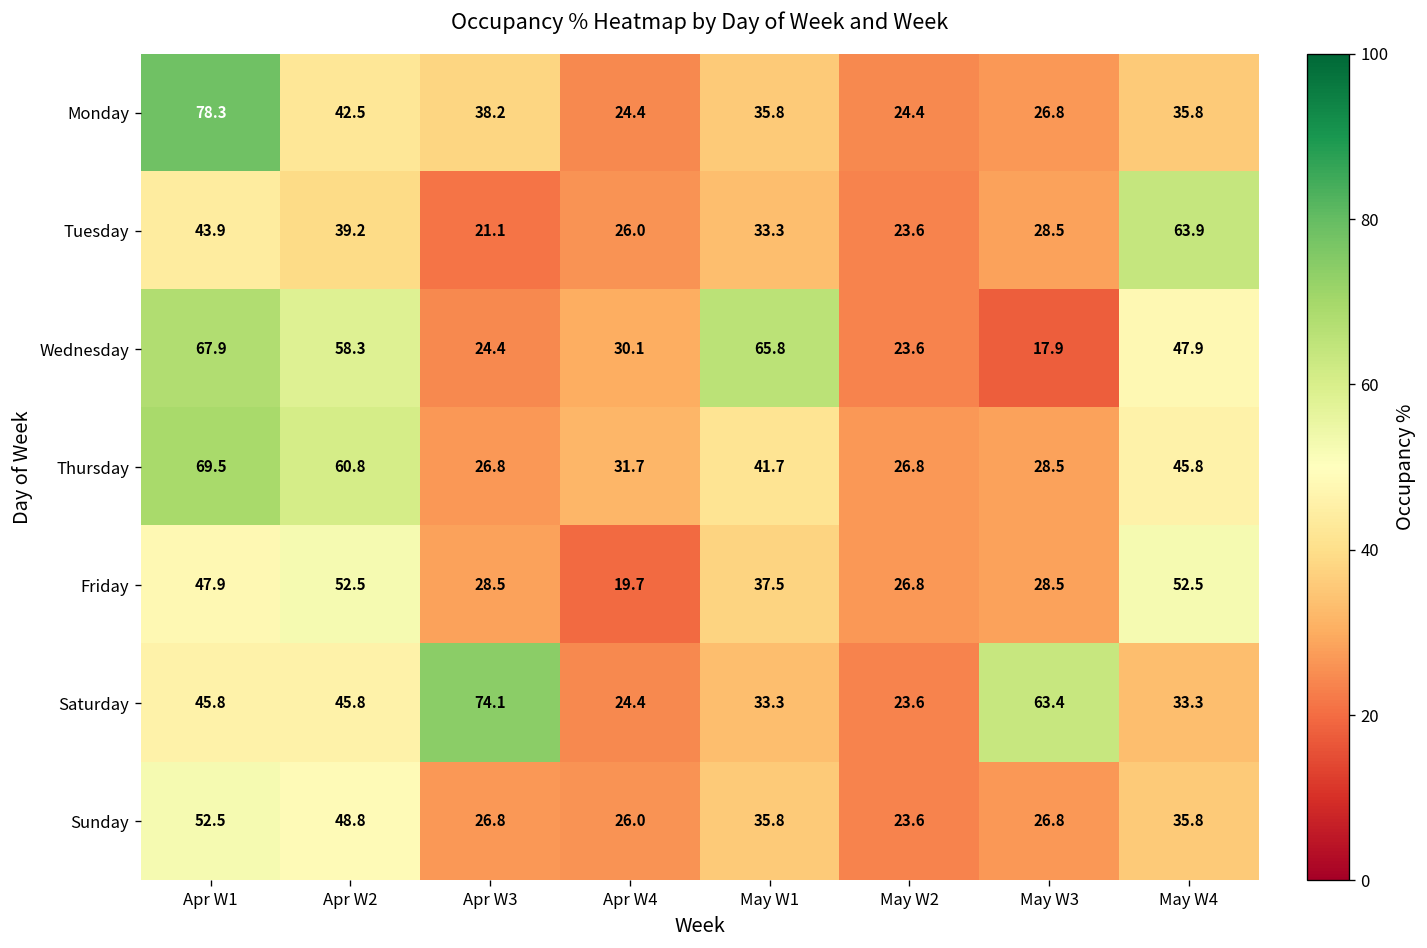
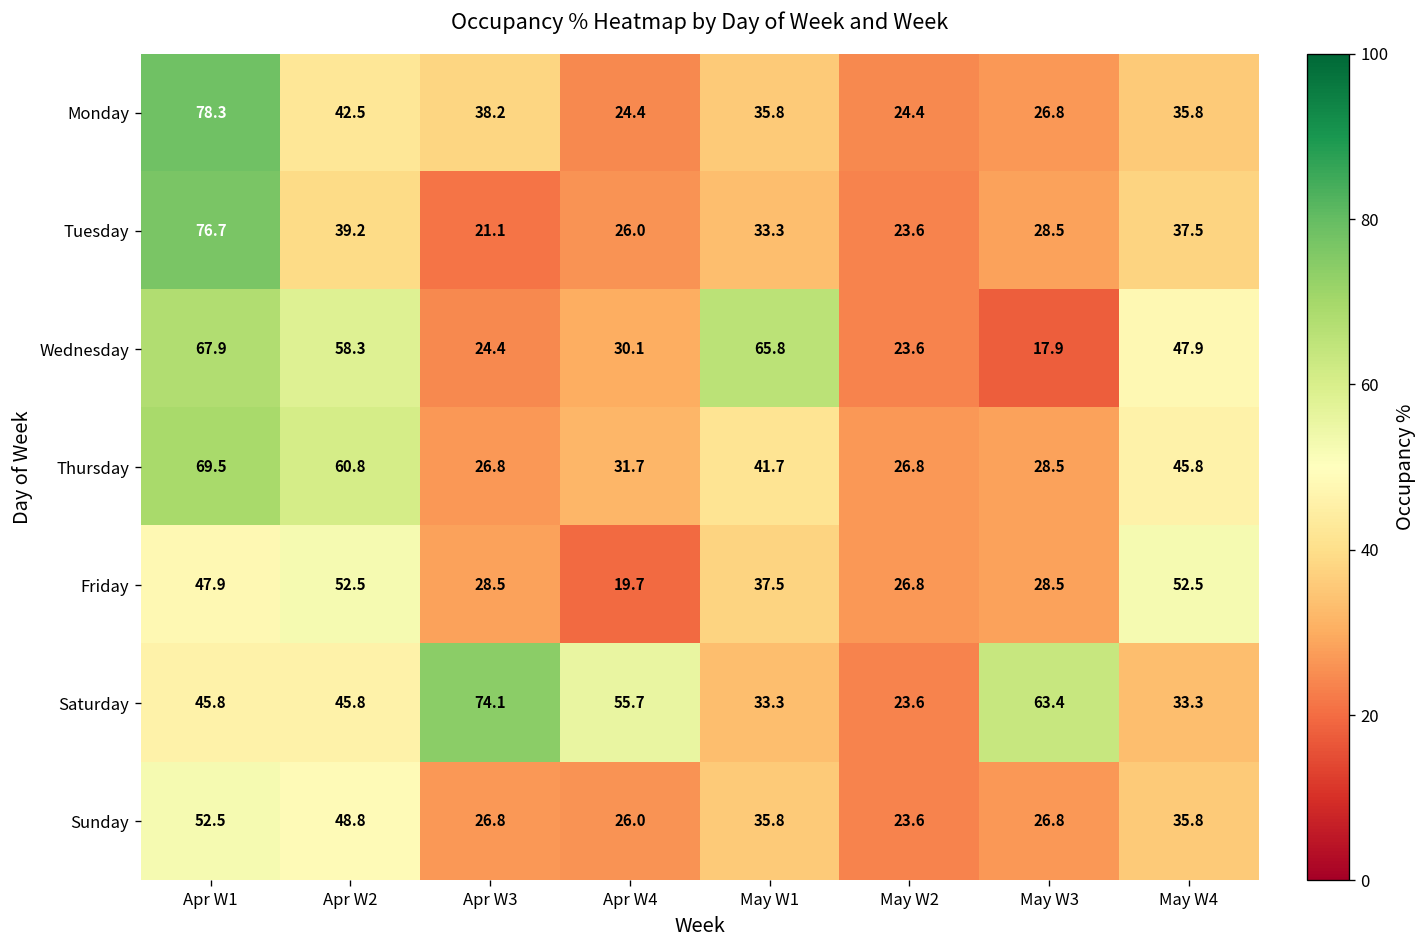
Tuesday, Apr W1: 43.9 -> 76.7
Tuesday, May W4: 63.9 -> 37.5
Saturday, Apr W4: 24.4 -> 55.7
